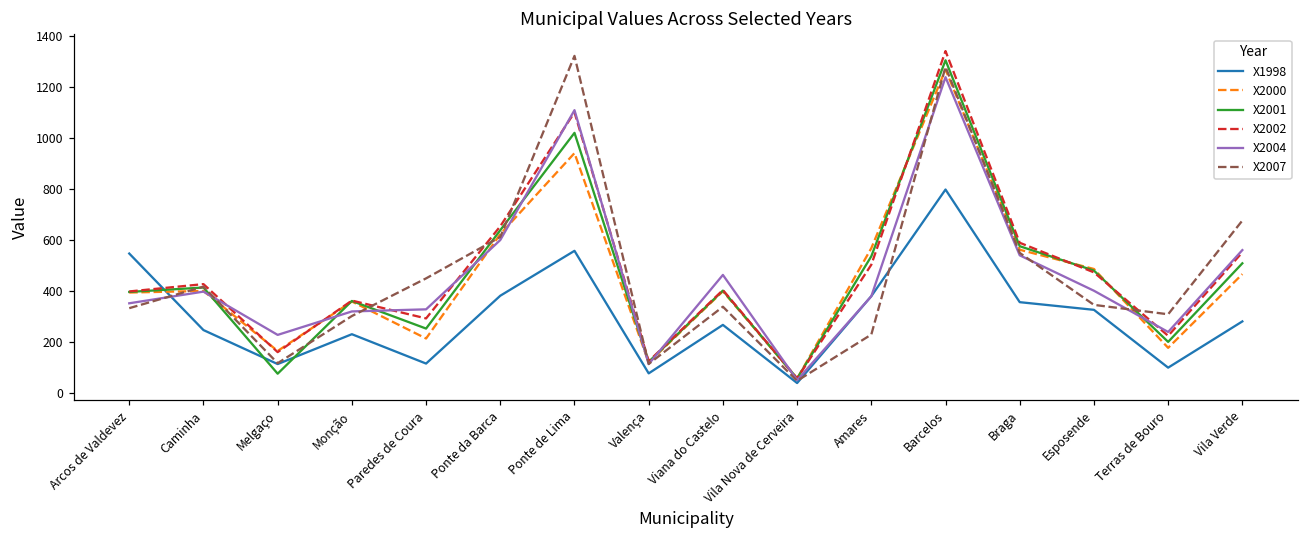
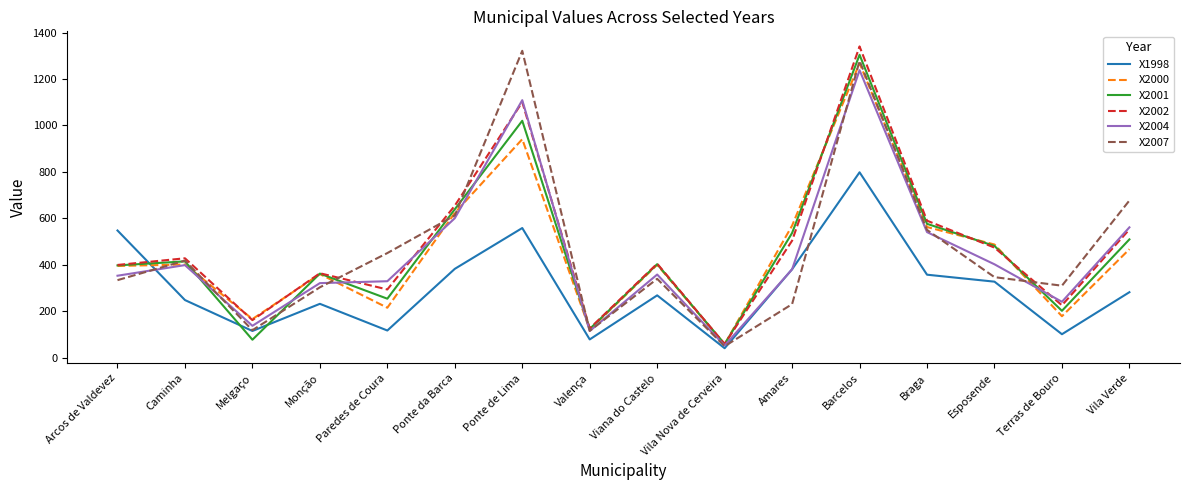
X2004, Melgaço: 230 -> 140
X2004, Viana do Castelo: 460 -> 360
